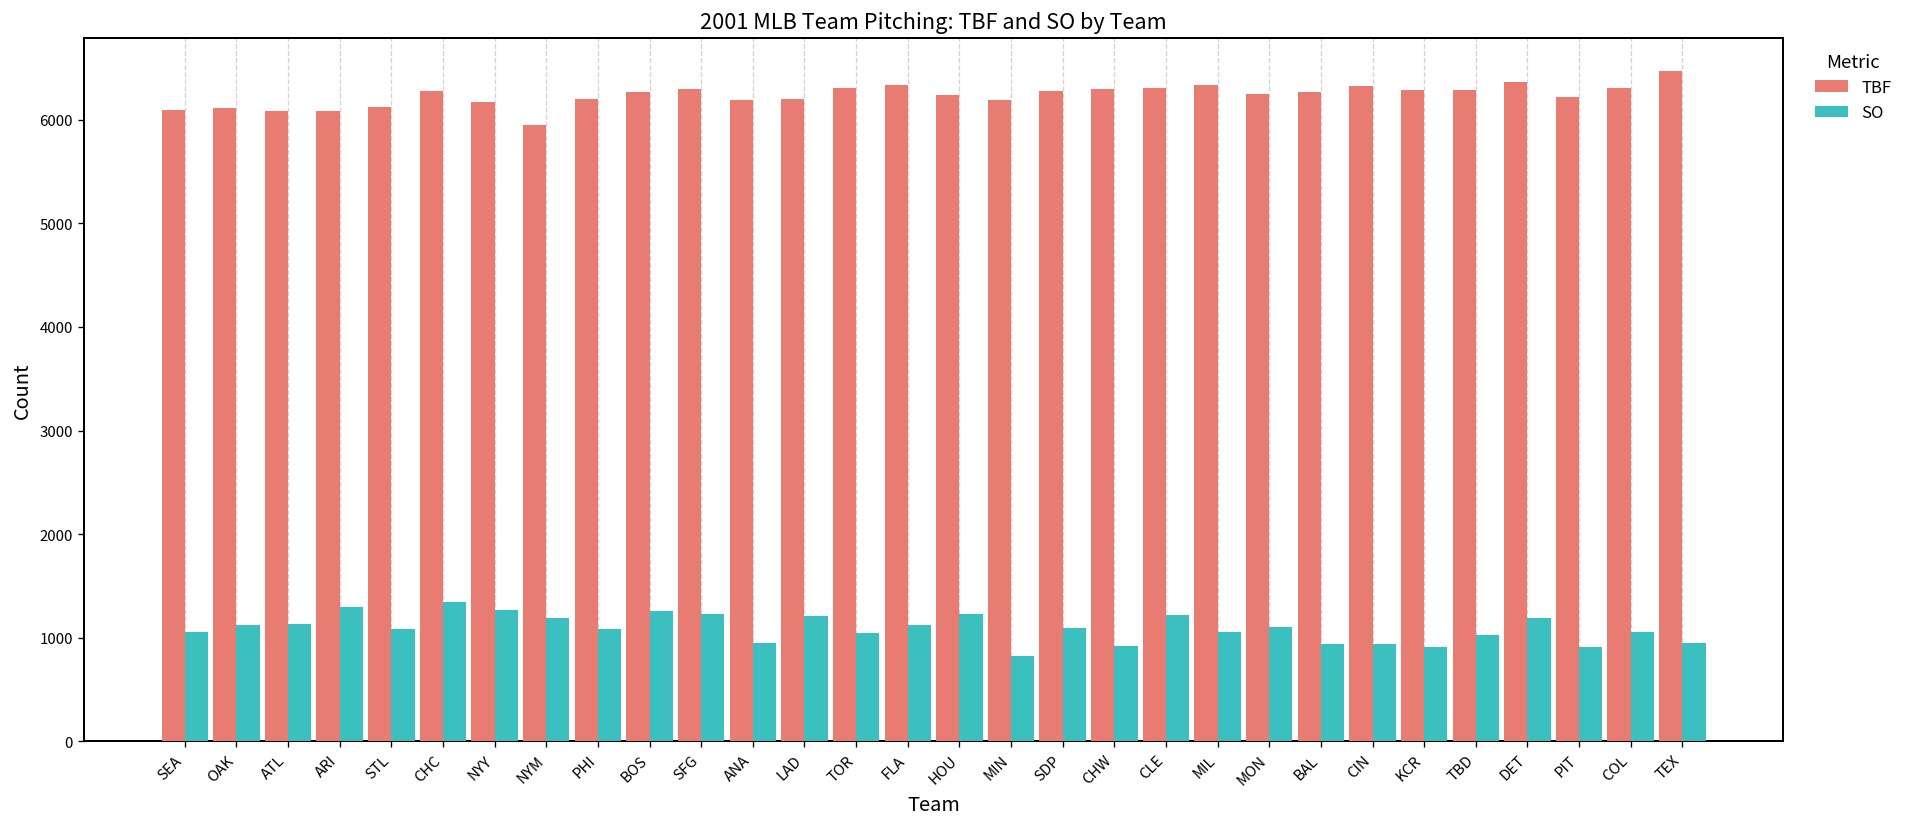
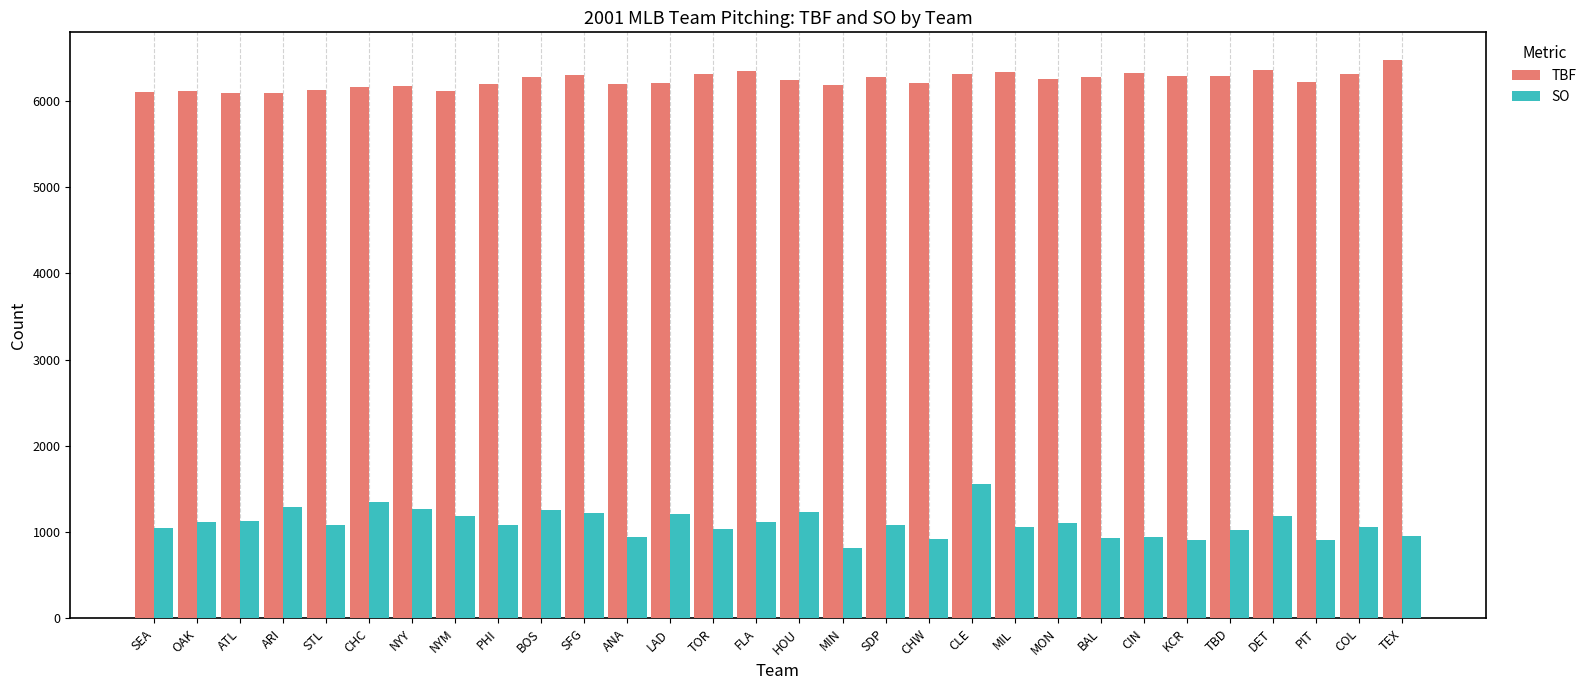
TBF, CHC: 6300 -> 6200
TBF, NYM: 5900 -> 6100
TBF, CHW: 6300 -> 6200
SO, CLE: 1200 -> 1600
